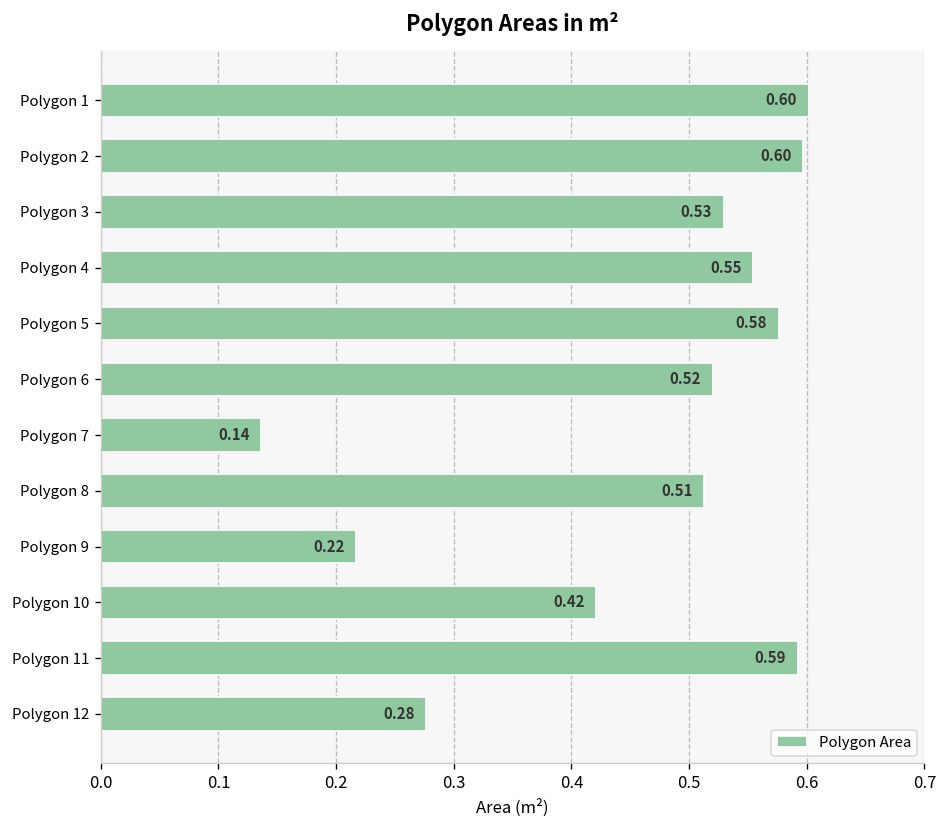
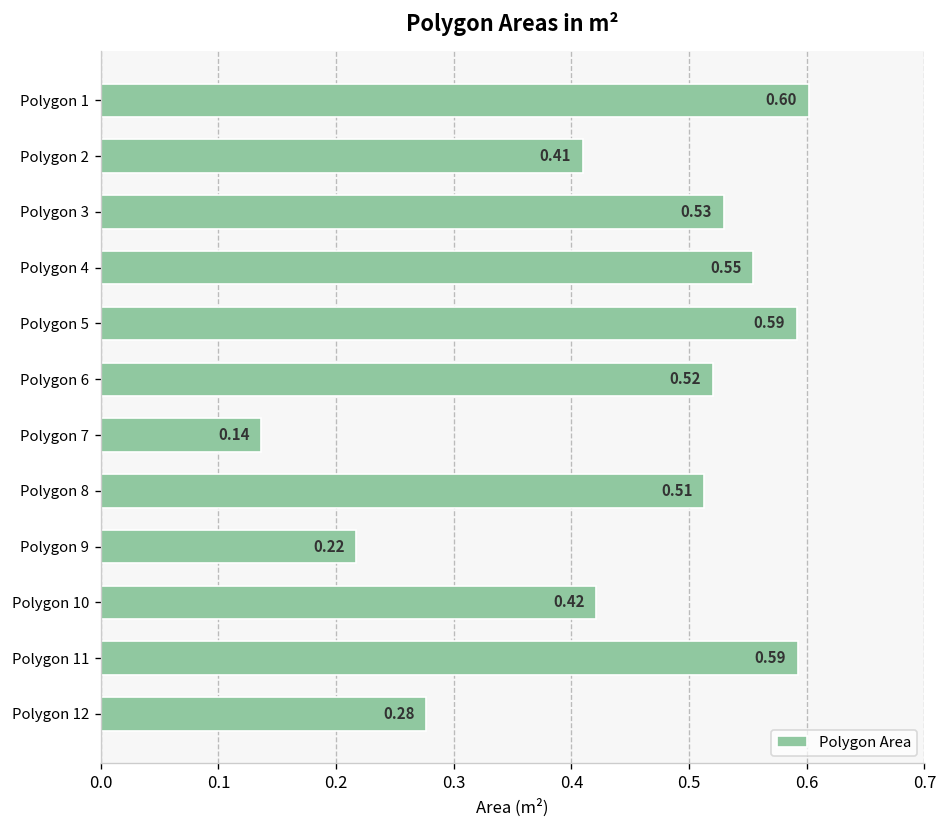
Polygon 2: 0.60 -> 0.41
Polygon 5: 0.58 -> 0.59
